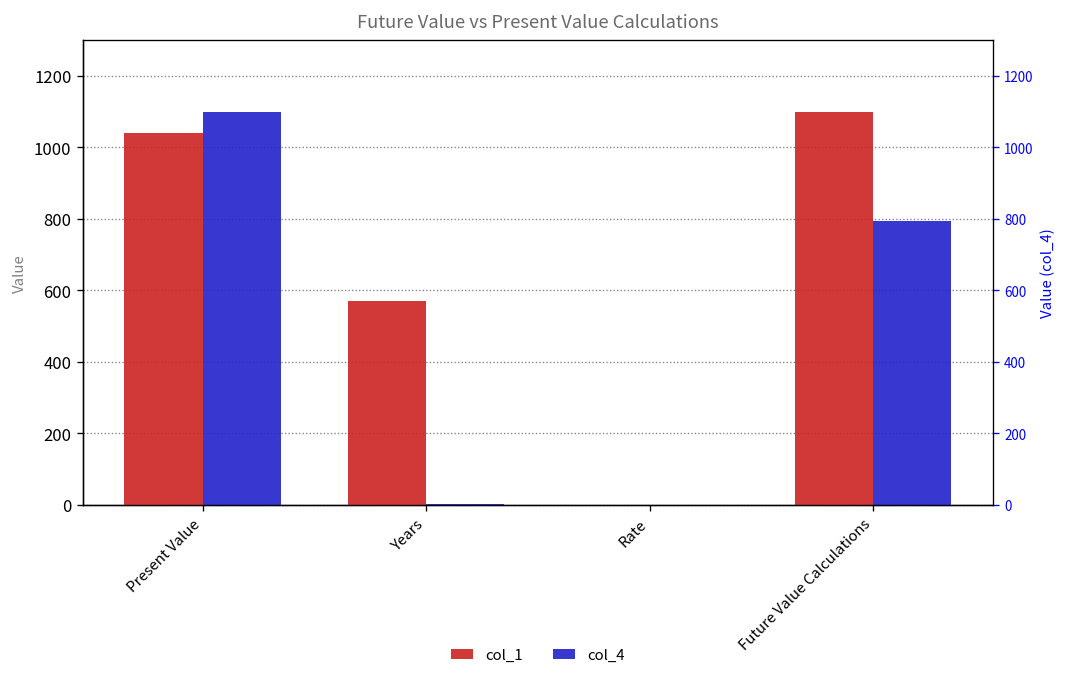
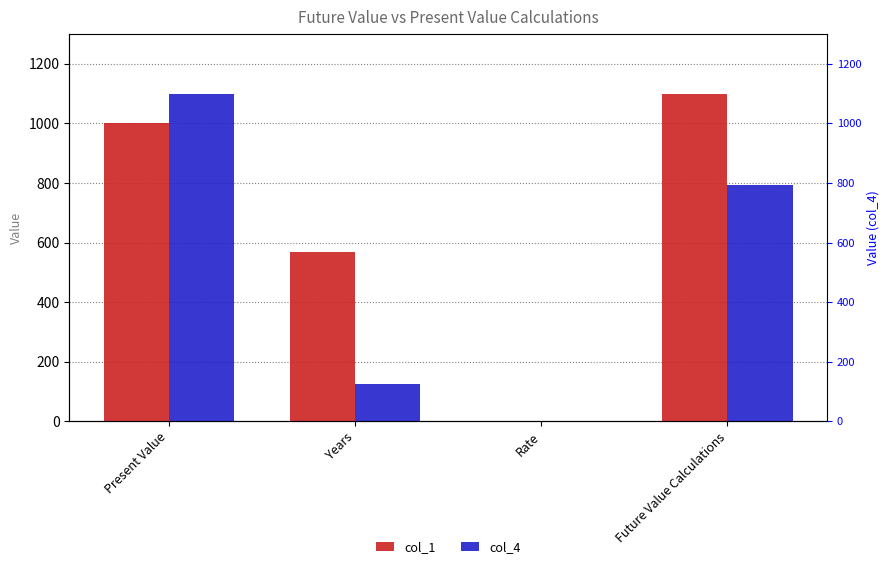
col_1, Present Value: 1040 -> 1000
col_4, Years: 0 -> 120
